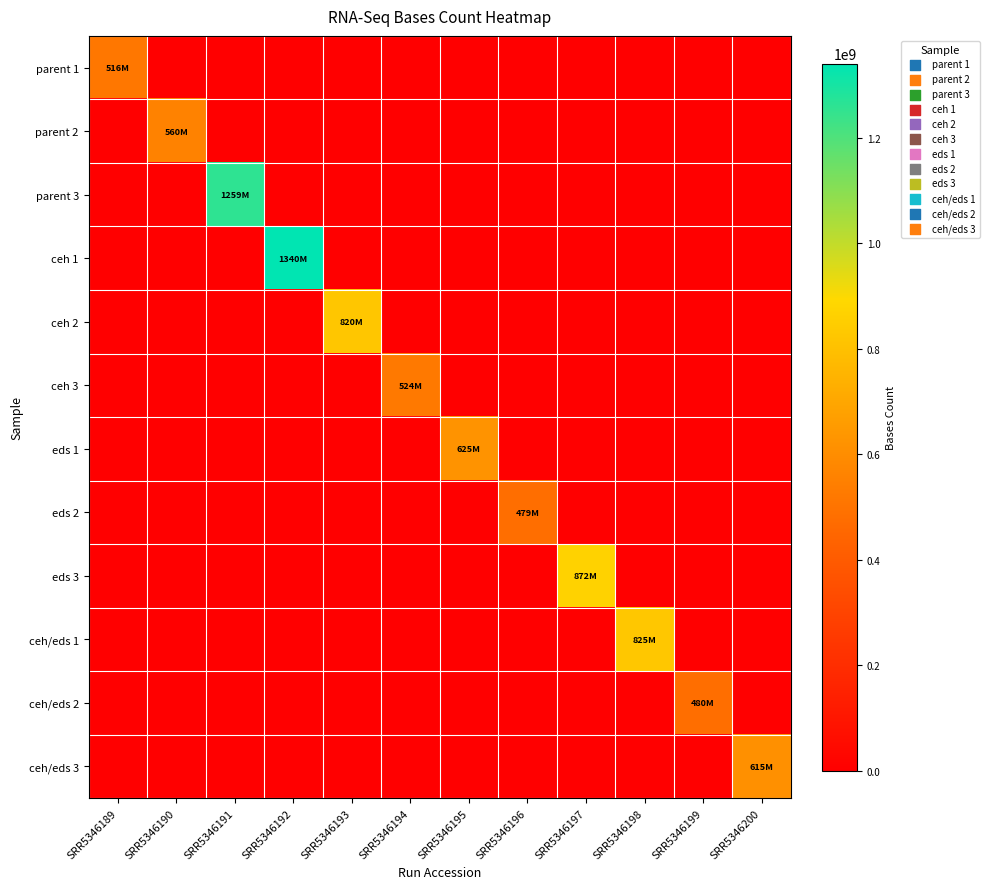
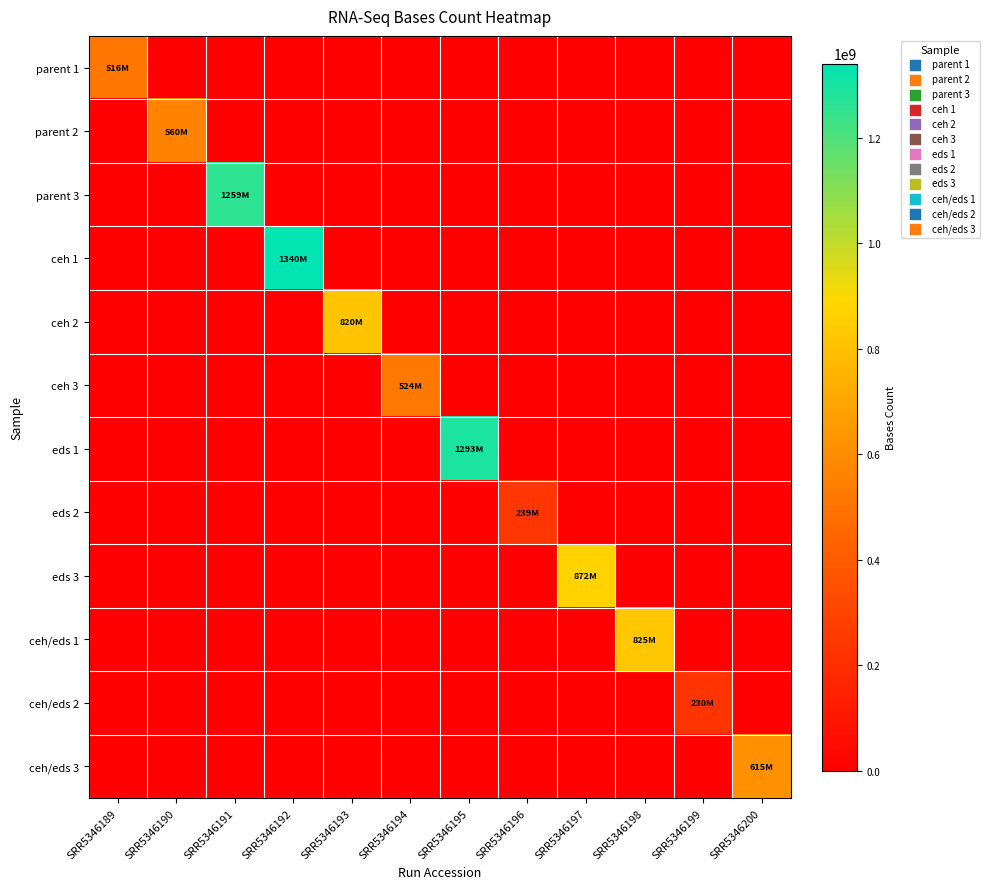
eds 1, SRR5346195: 625M -> 1293M
eds 2, SRR5346196: 479M -> 239M
ceh/eds 2, SRR5346199: 480M -> 230M
